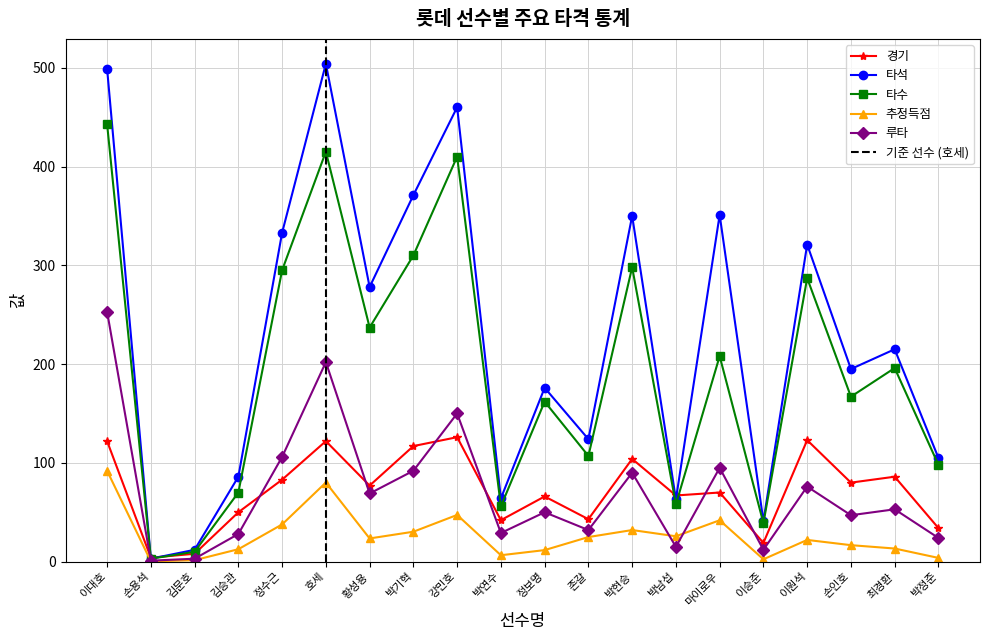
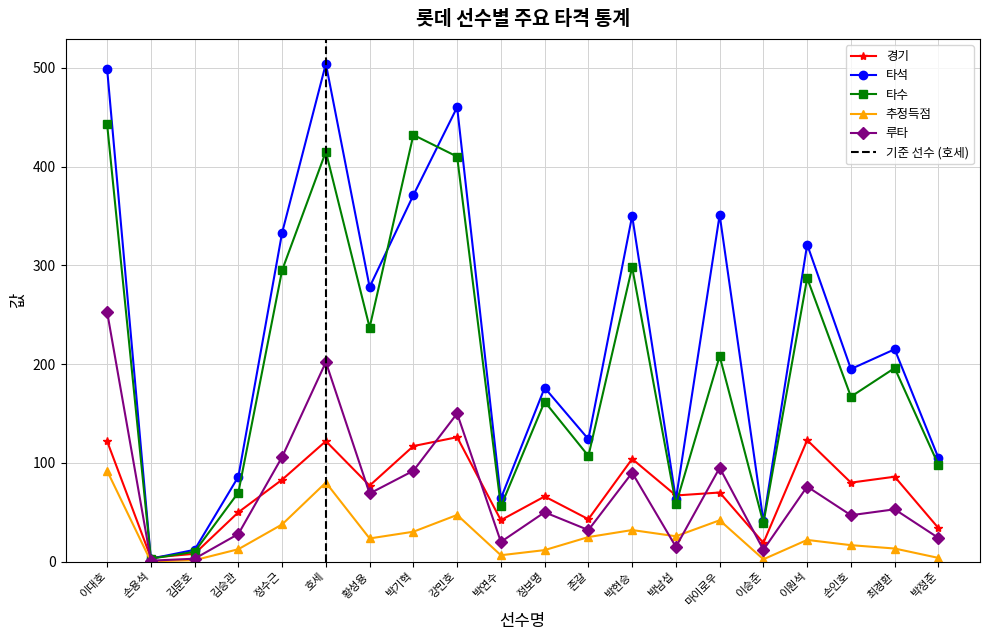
타수, 박기혁: 310 -> 430
루타, 박연수: 30 -> 20
